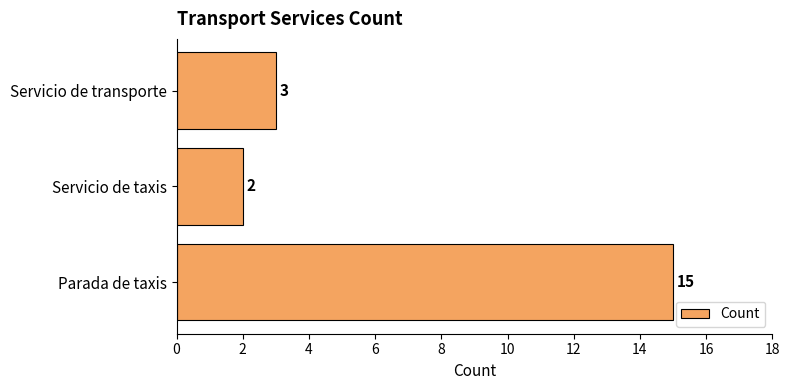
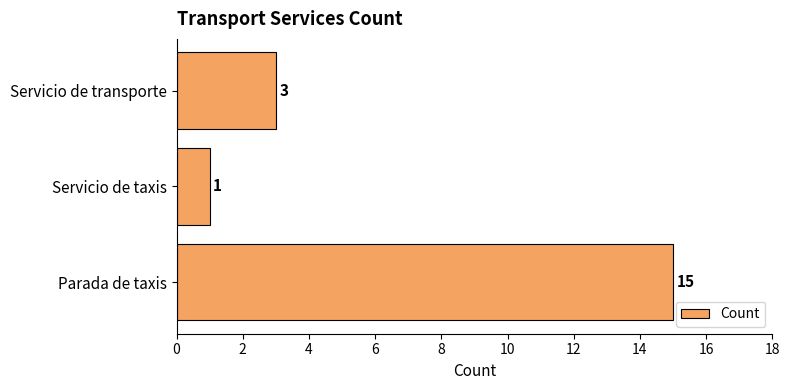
Servicio de taxis: 2 -> 1
